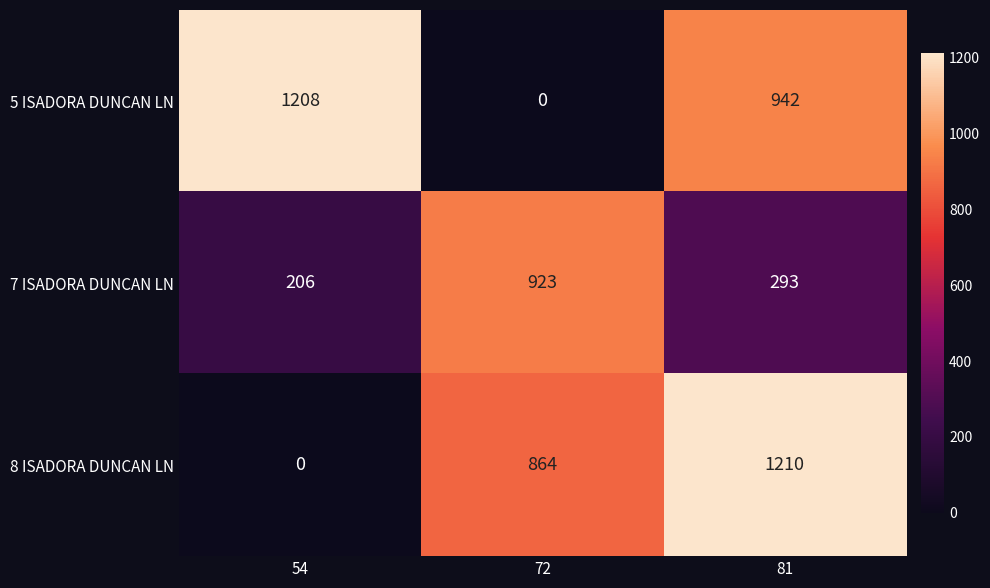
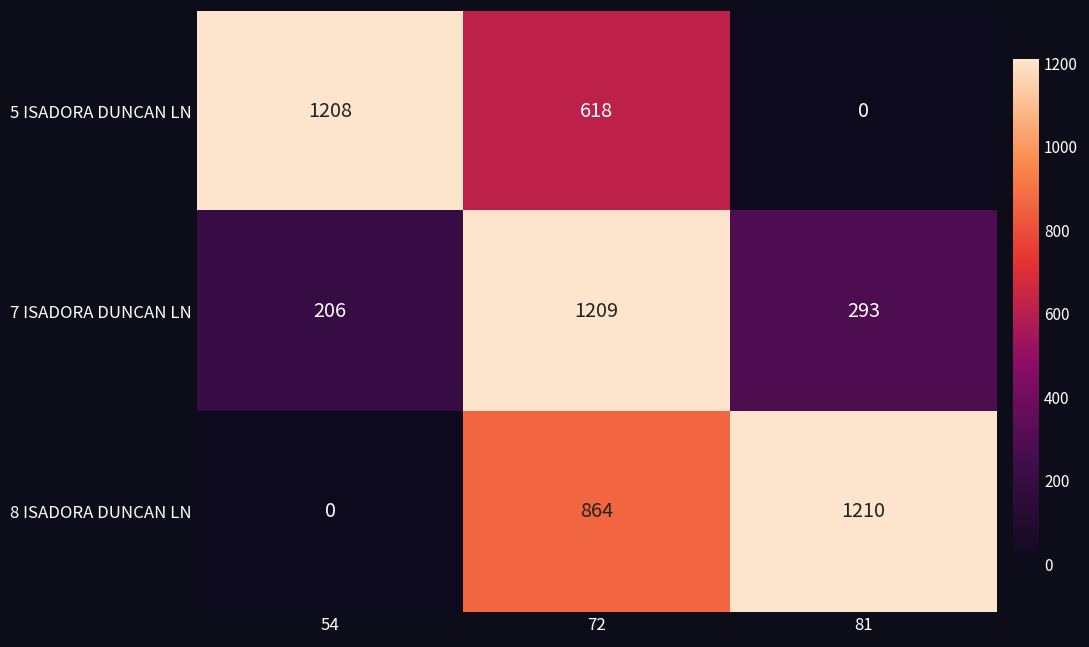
5 ISADORA DUNCAN LN, 72: 0 -> 618
5 ISADORA DUNCAN LN, 81: 942 -> 0
7 ISADORA DUNCAN LN, 72: 923 -> 1209
